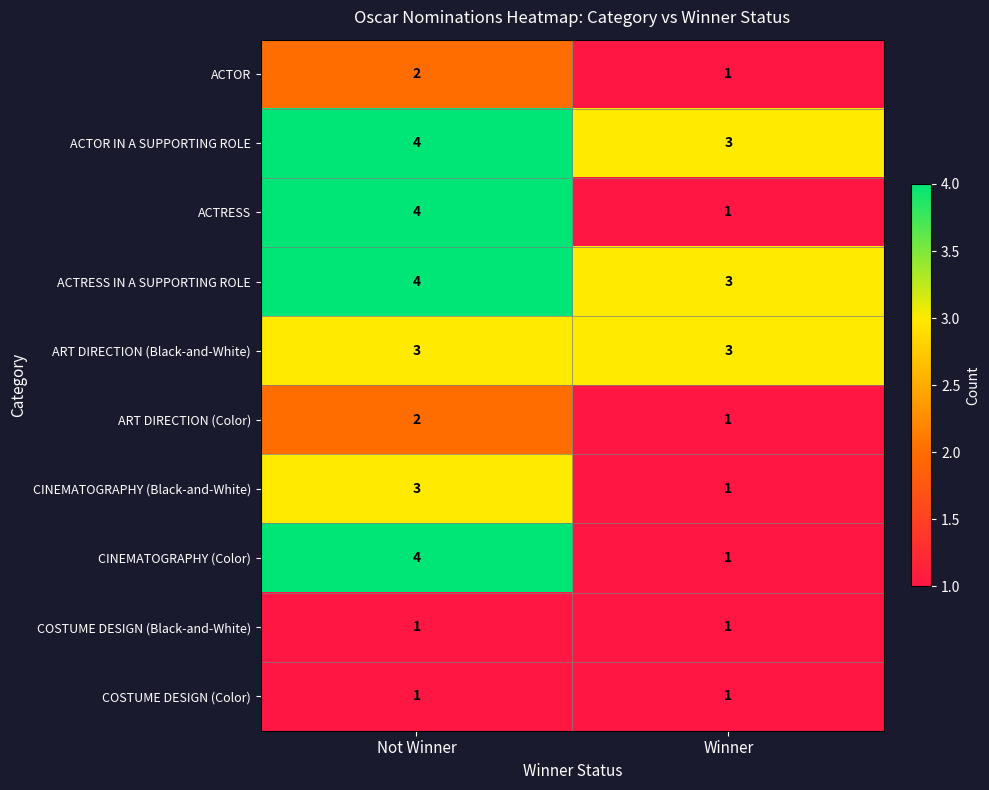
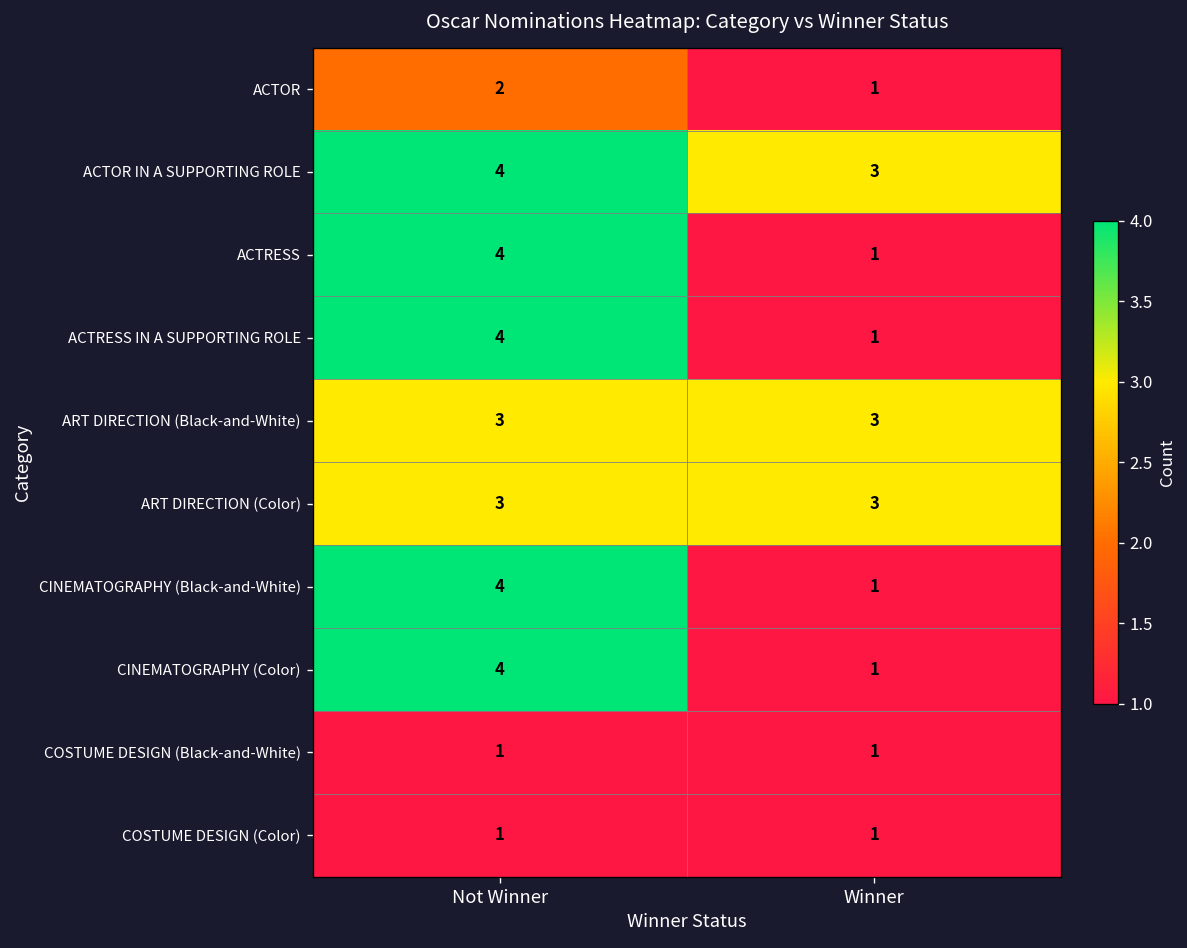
ACTRESS IN A SUPPORTING ROLE, Winner: 3 -> 1
ART DIRECTION (Color), Not Winner: 2 -> 3
ART DIRECTION (Color), Winner: 1 -> 3
CINEMATOGRAPHY (Black-and-White), Not Winner: 3 -> 4
